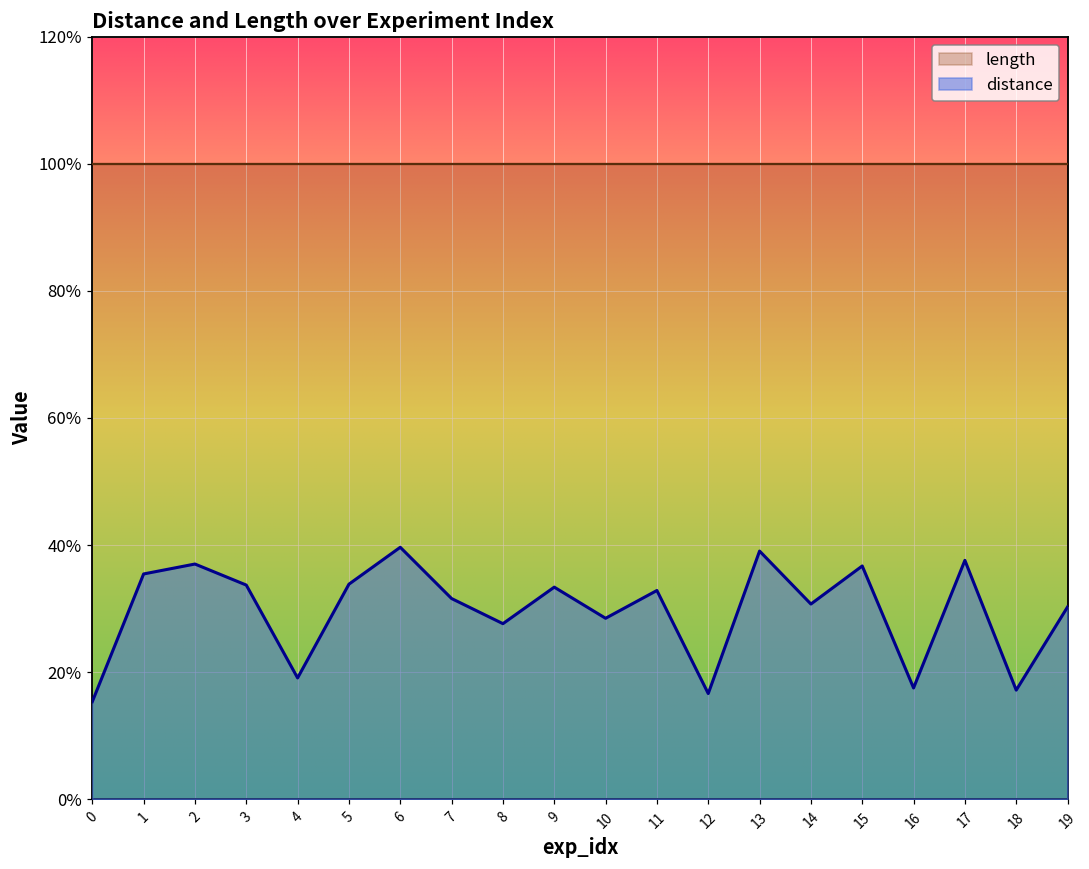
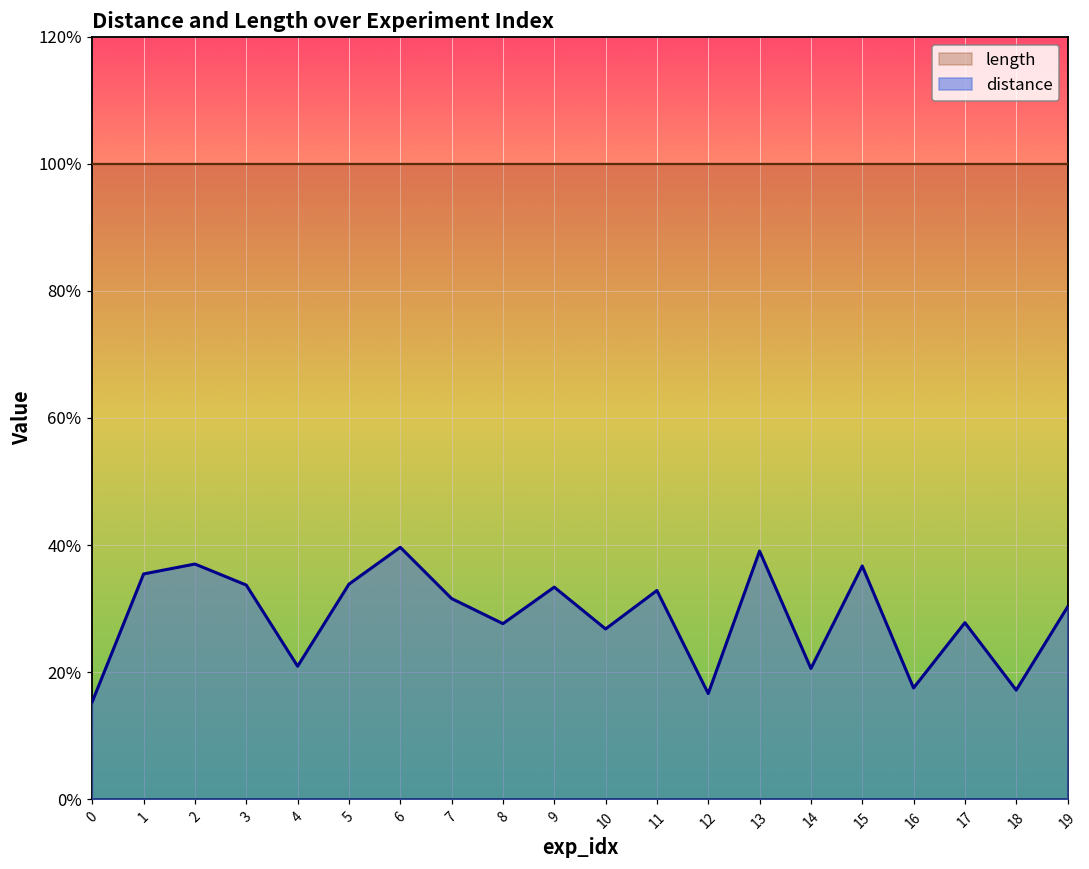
distance, 4: 19% -> 21%
distance, 10: 28% -> 27%
distance, 14: 31% -> 21%
distance, 17: 38% -> 28%
